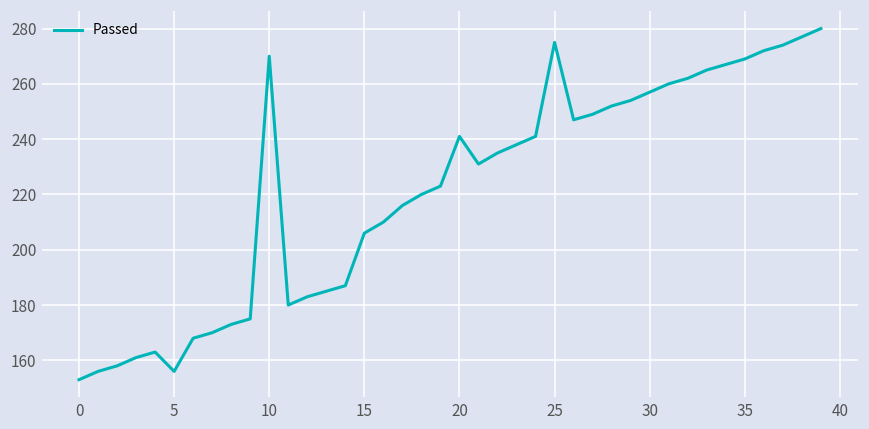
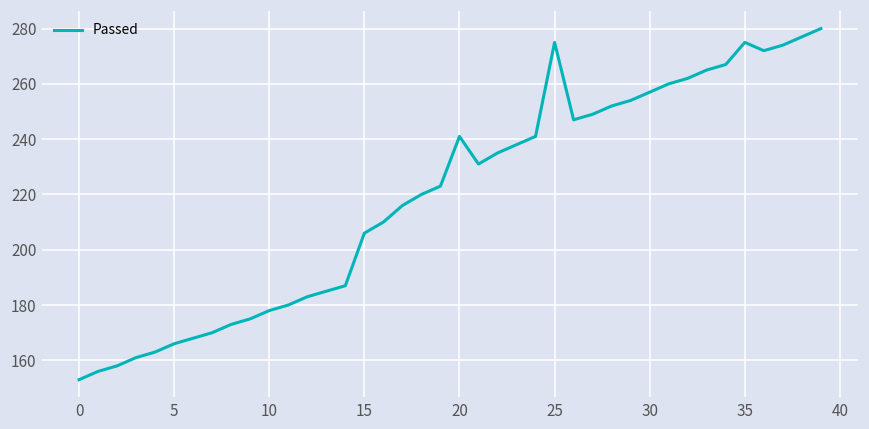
5: 156 -> 166
10: 270 -> 178
35: 269 -> 275
